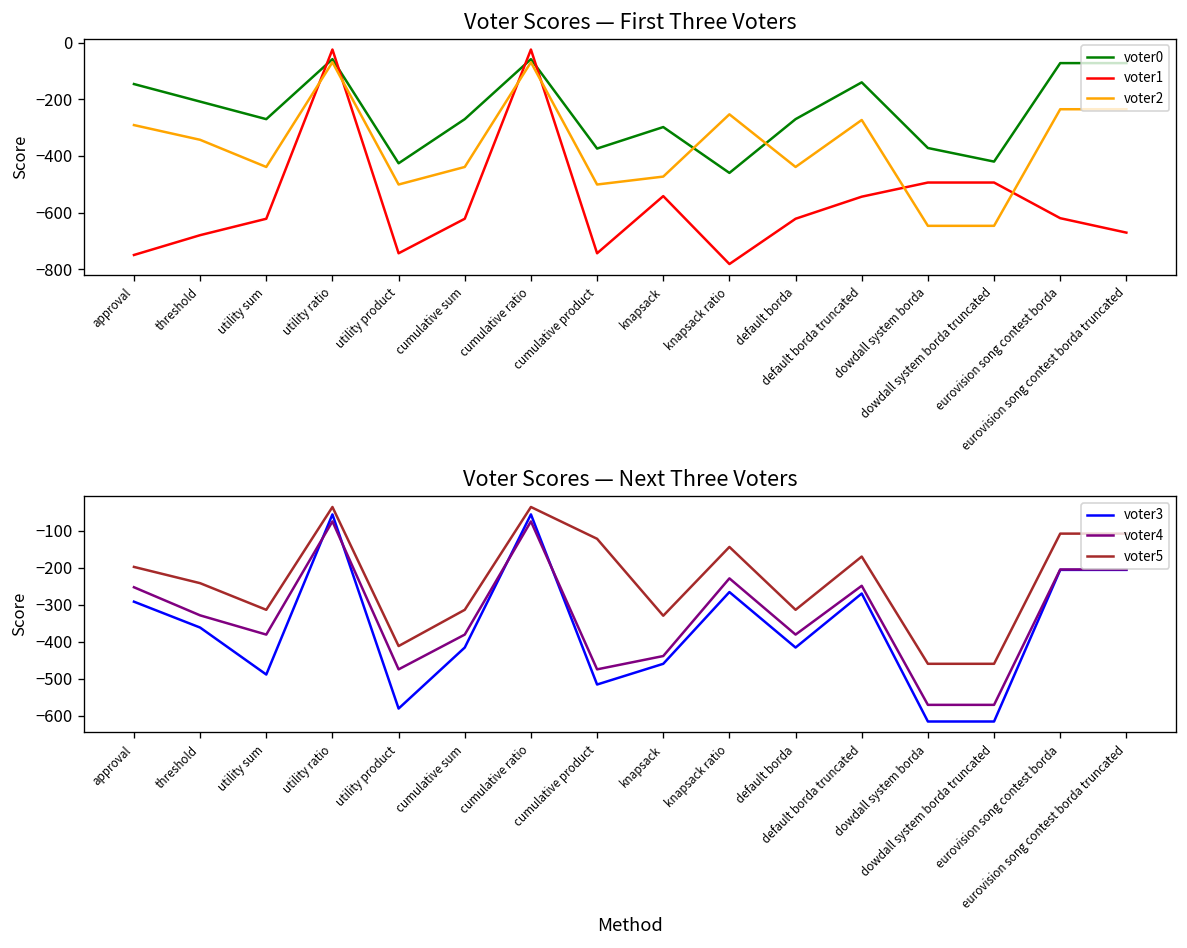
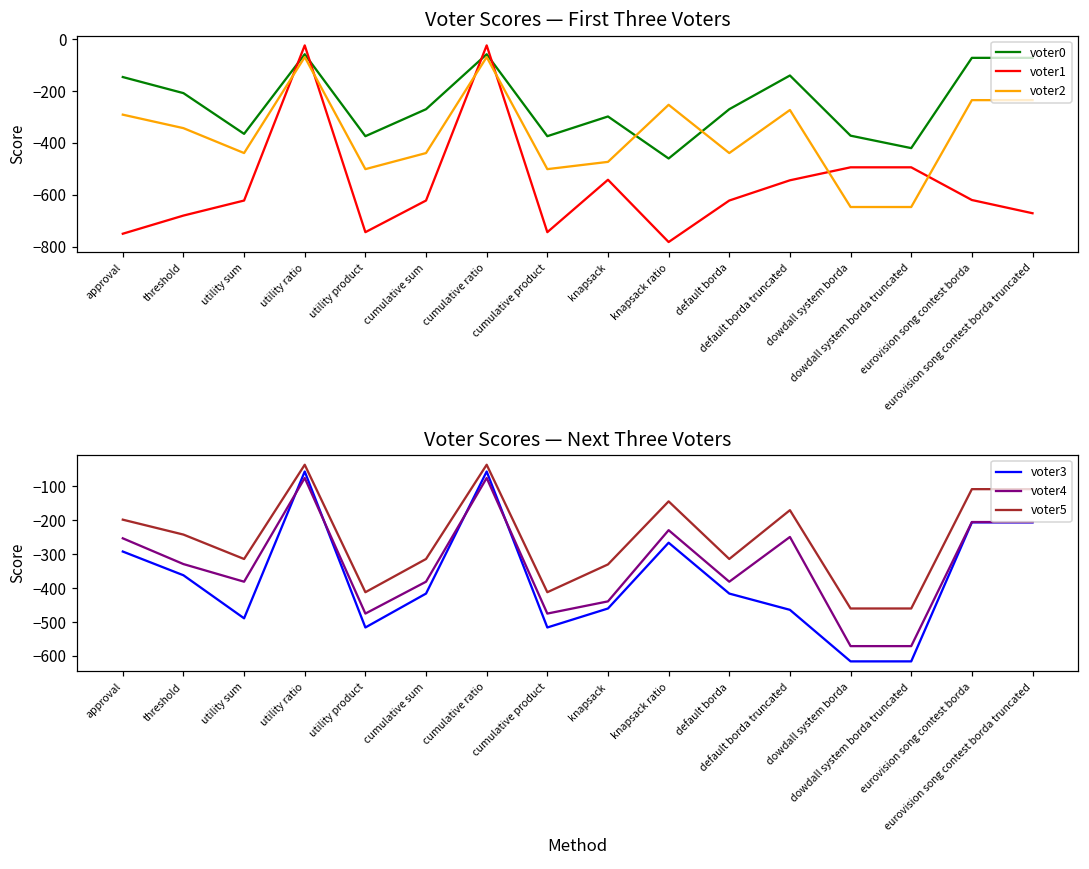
Voter Scores — First Three Voters, voter0, utility sum: -270 -> -370
Voter Scores — First Three Voters, voter0, utility product: -430 -> -370
Voter Scores — Next Three Voters, voter3, utility product: -580 -> -520
Voter Scores — Next Three Voters, voter5, cumulative product: -120 -> -410
Voter Scores — Next Three Voters, voter3, default borda truncated: -270 -> -460
